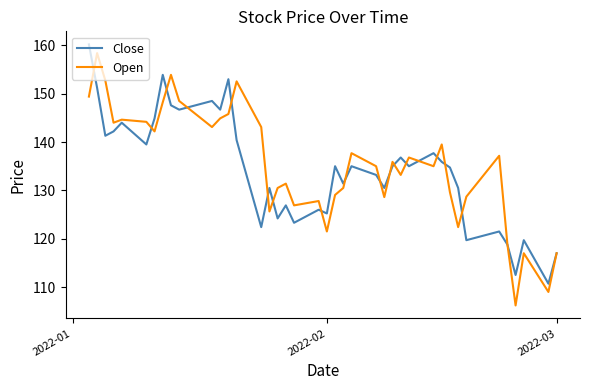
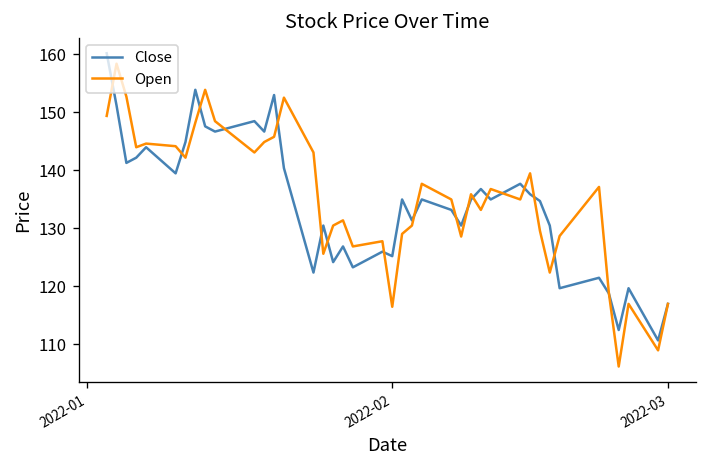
Open, 2022-02: 122 -> 117
